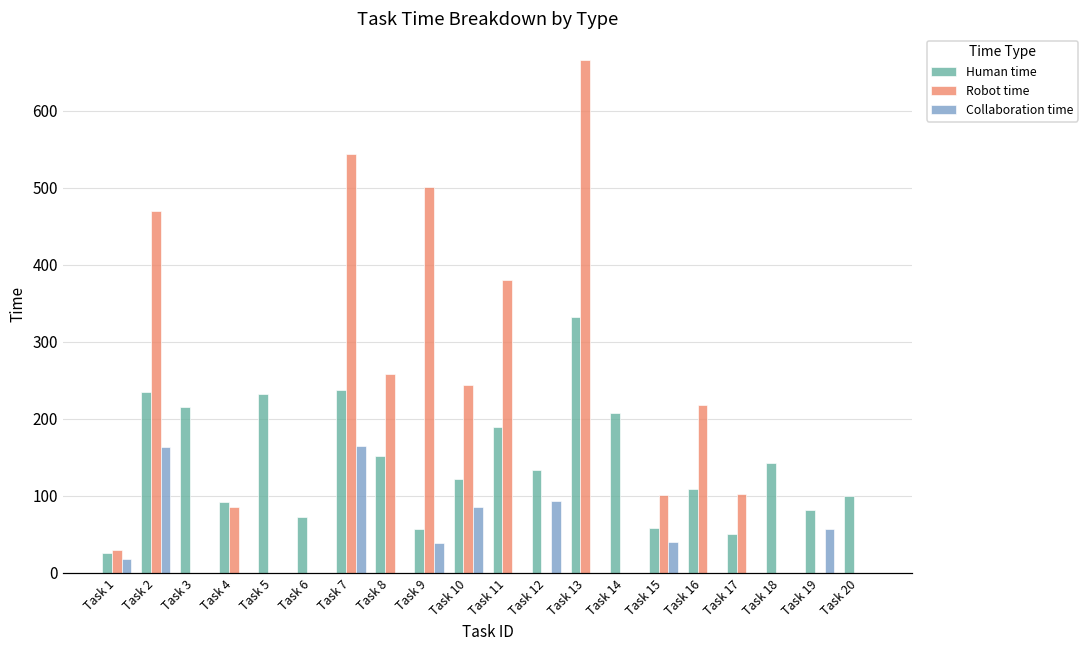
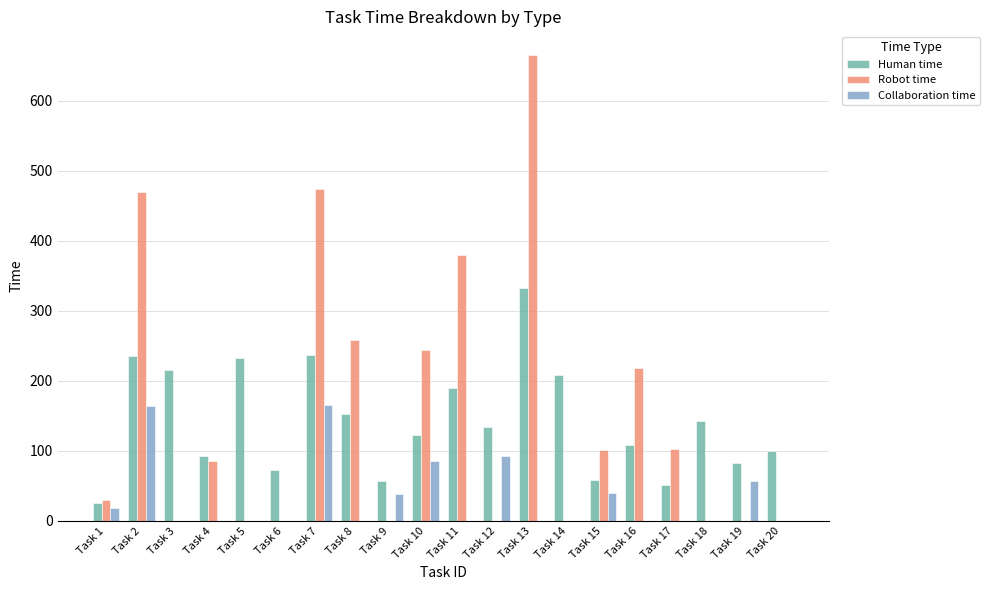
Robot time, Task 7: 540 -> 470
Robot time, Task 9: 500 -> 0
